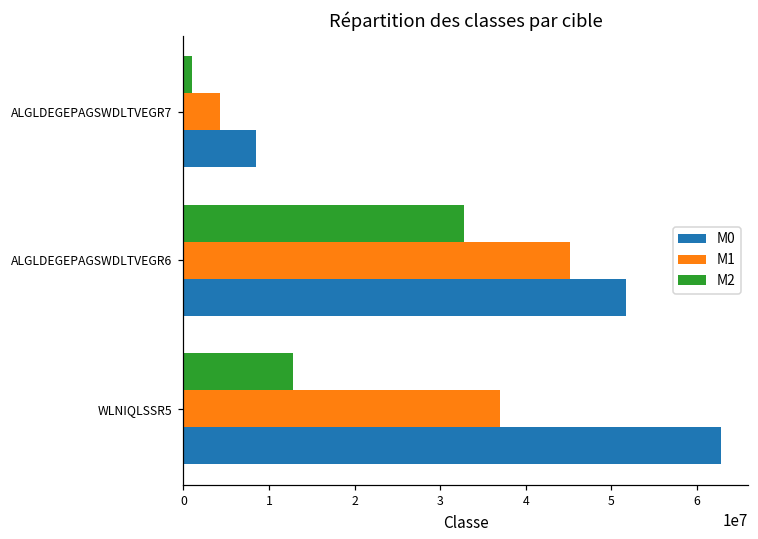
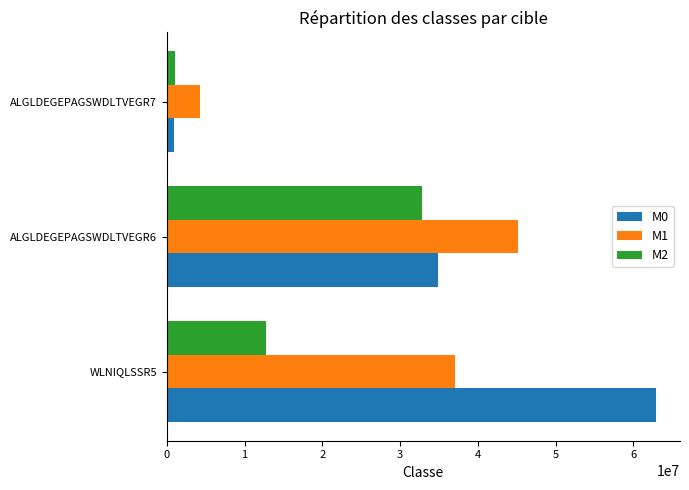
M0, ALGLDEGEPAGSWDLTVEGR7: 8000000 -> 1000000
M0, ALGLDEGEPAGSWDLTVEGR6: 52000000 -> 35000000
